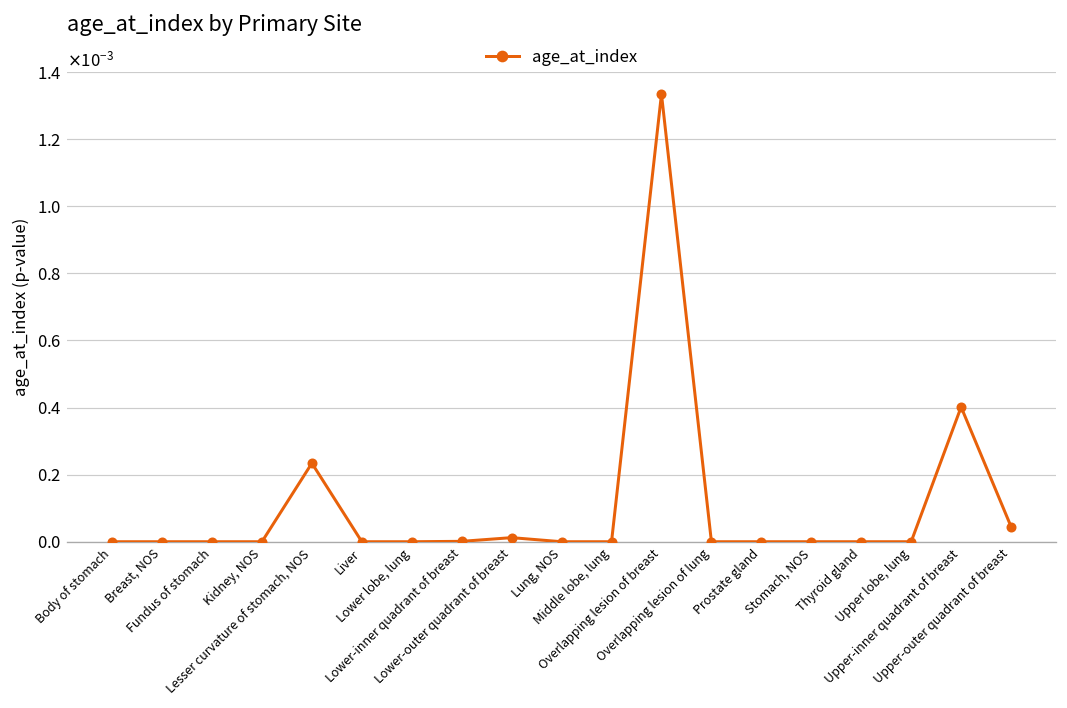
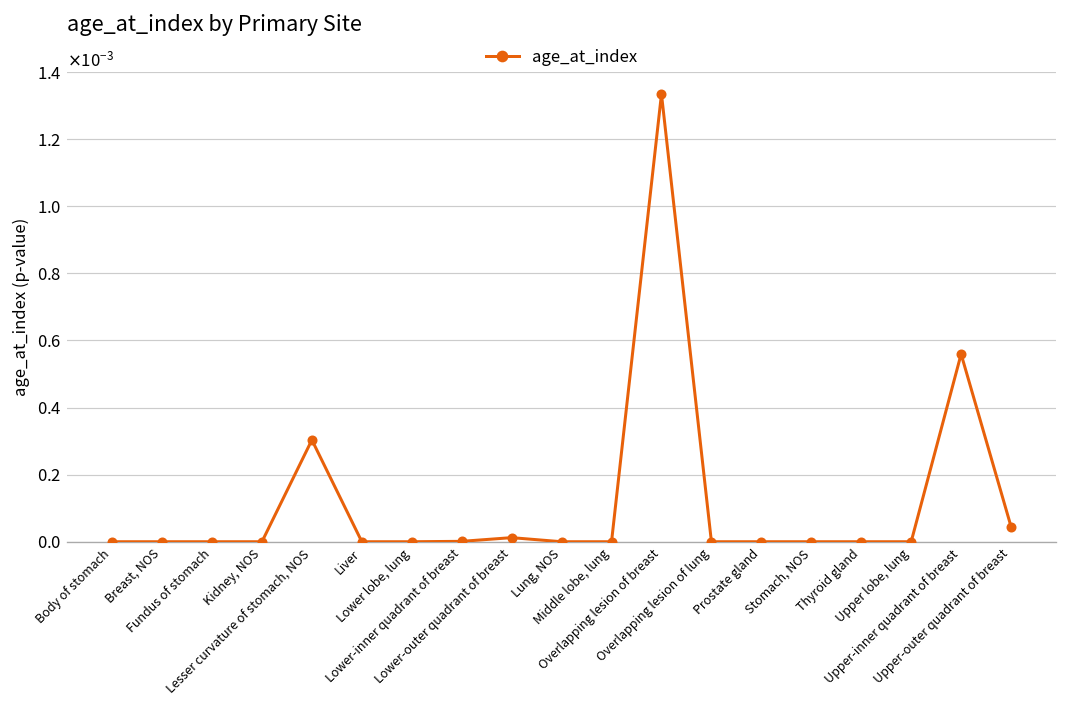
Lesser curvature of stomach, NOS: 0.00023 -> 0.00030
Upper-inner quadrant of breast: 0.00040 -> 0.00056
